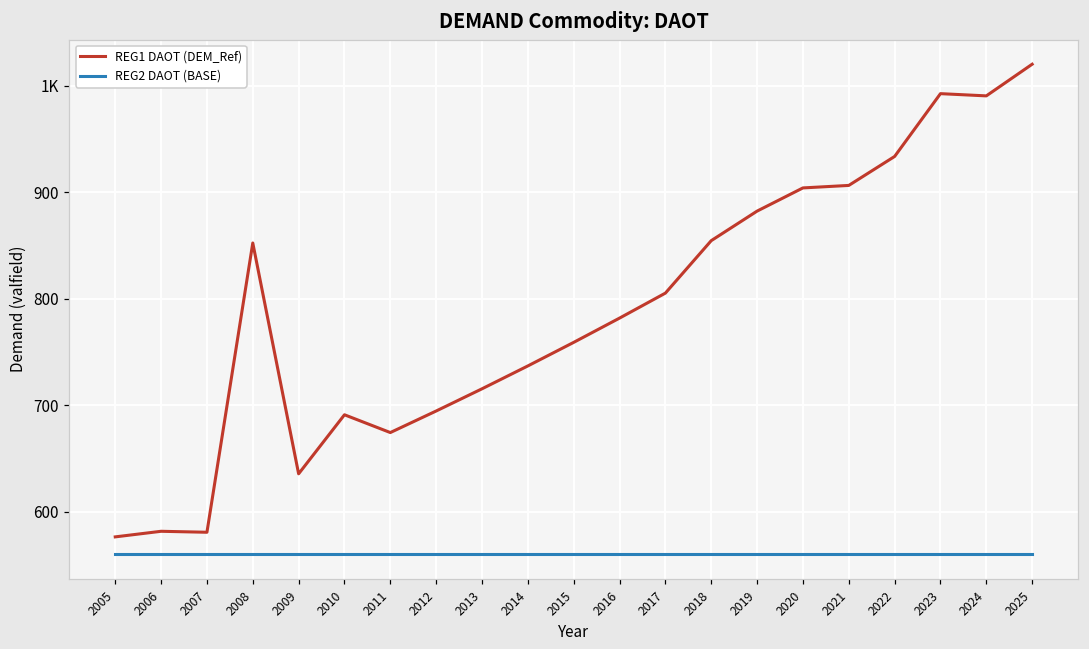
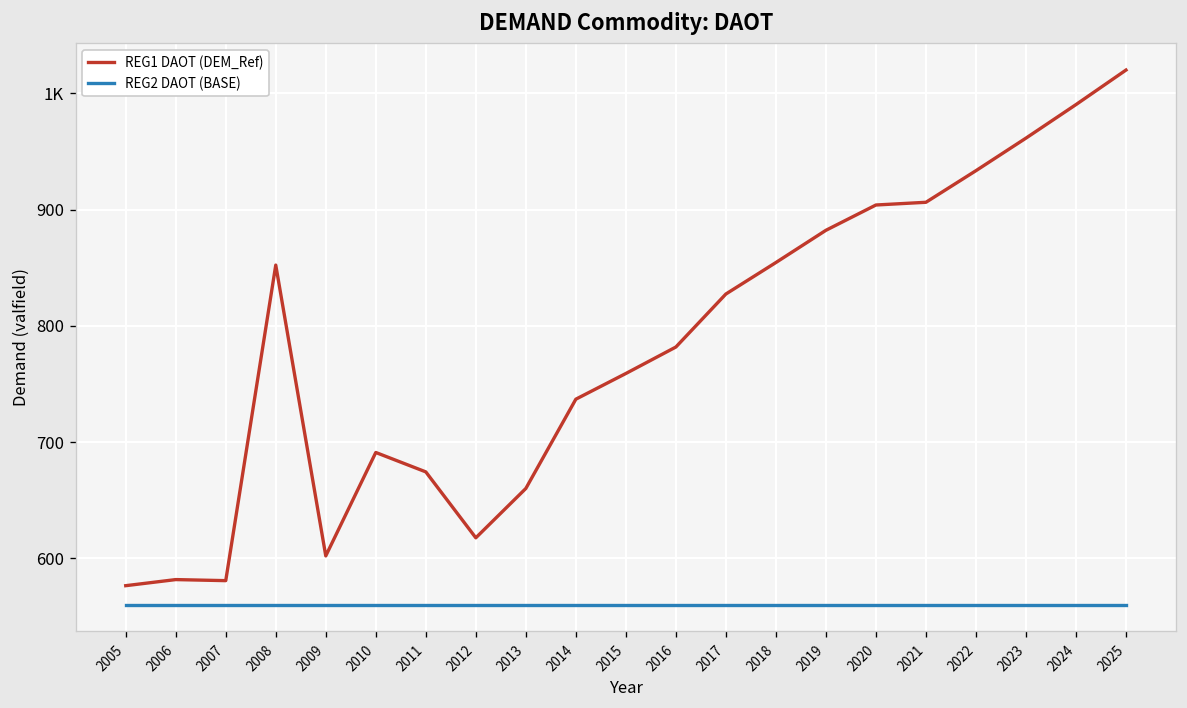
REG1 DAOT (DEM_Ref), 2009: 640 -> 600
REG1 DAOT (DEM_Ref), 2012: 690 -> 620
REG1 DAOT (DEM_Ref), 2013: 720 -> 660
REG1 DAOT (DEM_Ref), 2017: 810 -> 830
REG1 DAOT (DEM_Ref), 2023: 990 -> 960
